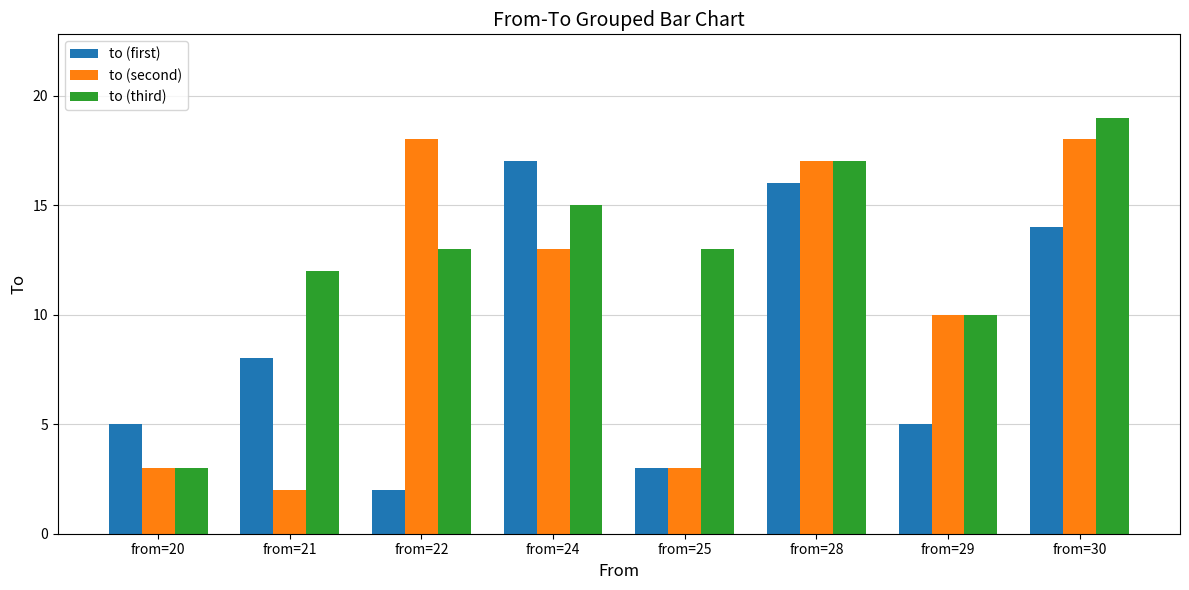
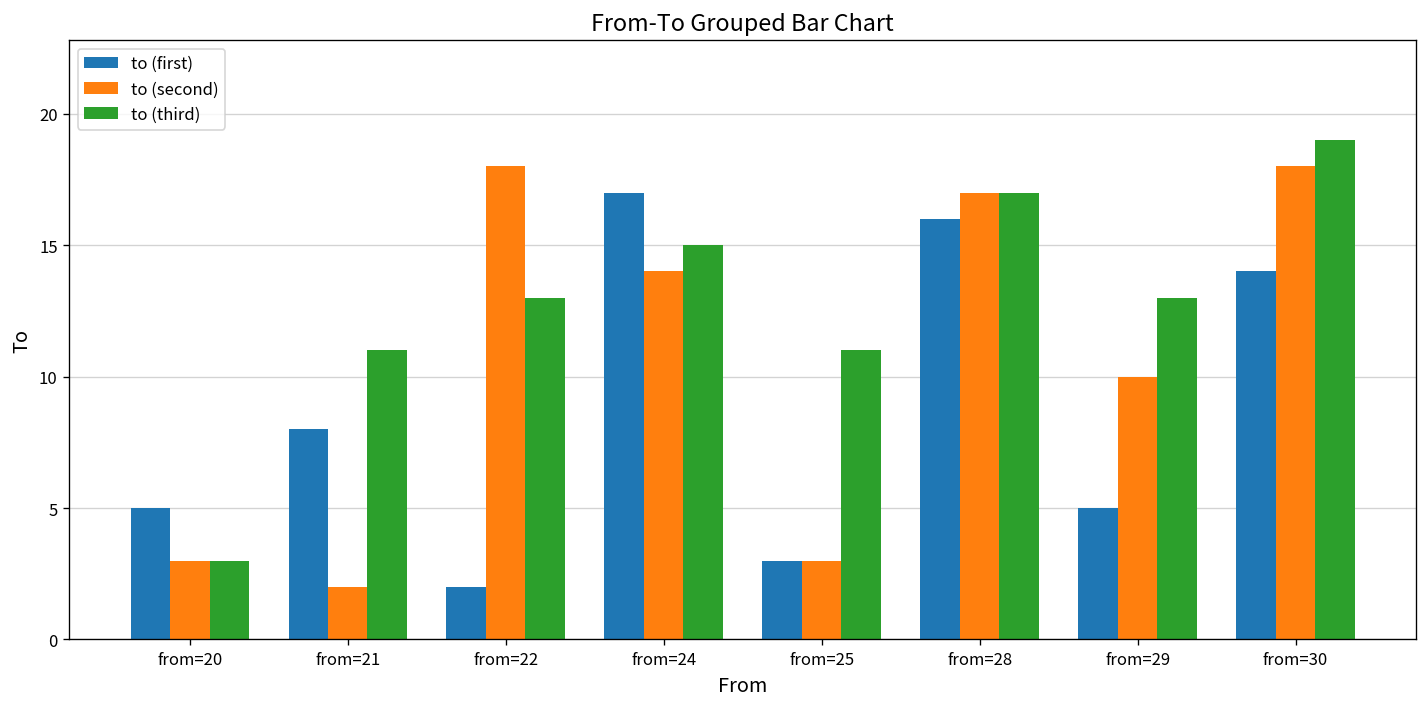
to (third), from=21: 12 -> 11
to (second), from=24: 13 -> 14
to (third), from=25: 13 -> 11
to (third), from=29: 10 -> 13
